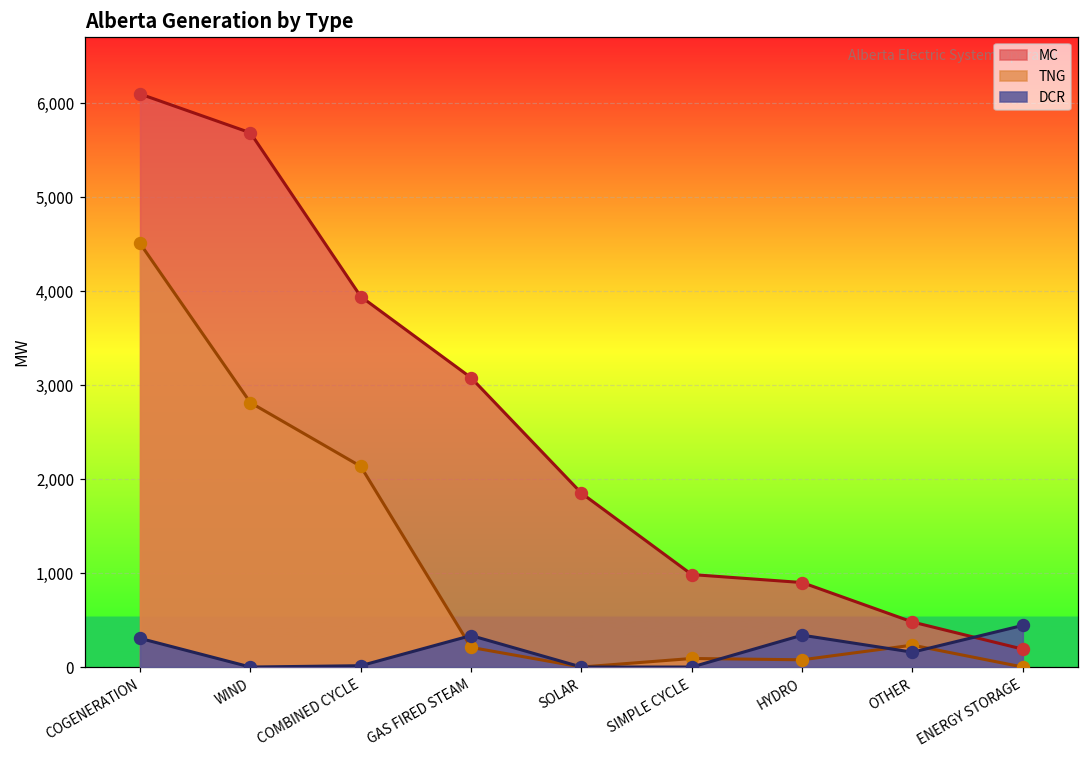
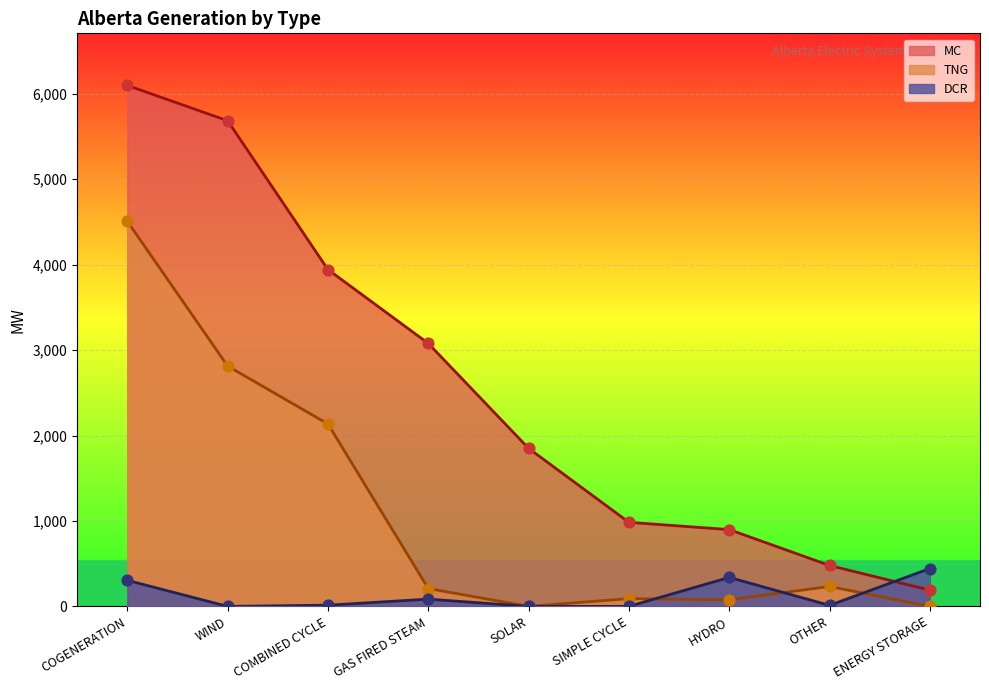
DCR, GAS FIRED STEAM: 300 -> 100
DCR, OTHER: 200 -> 0
